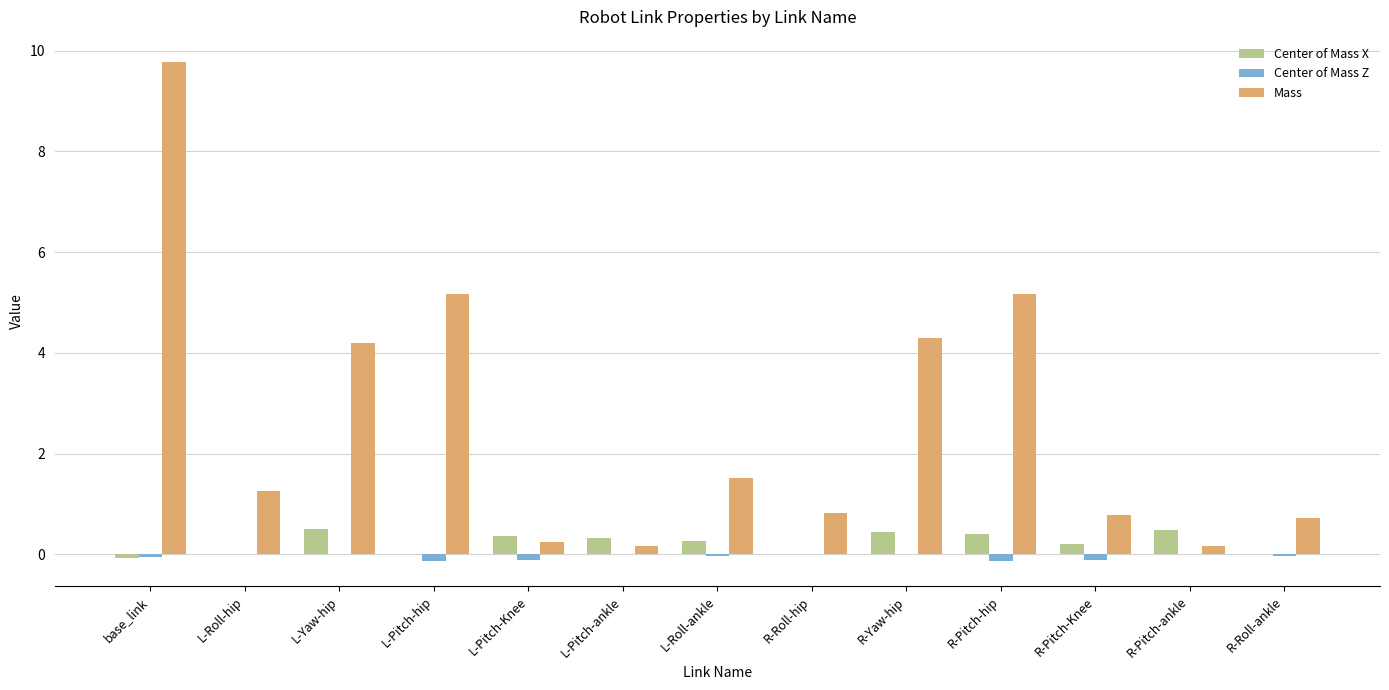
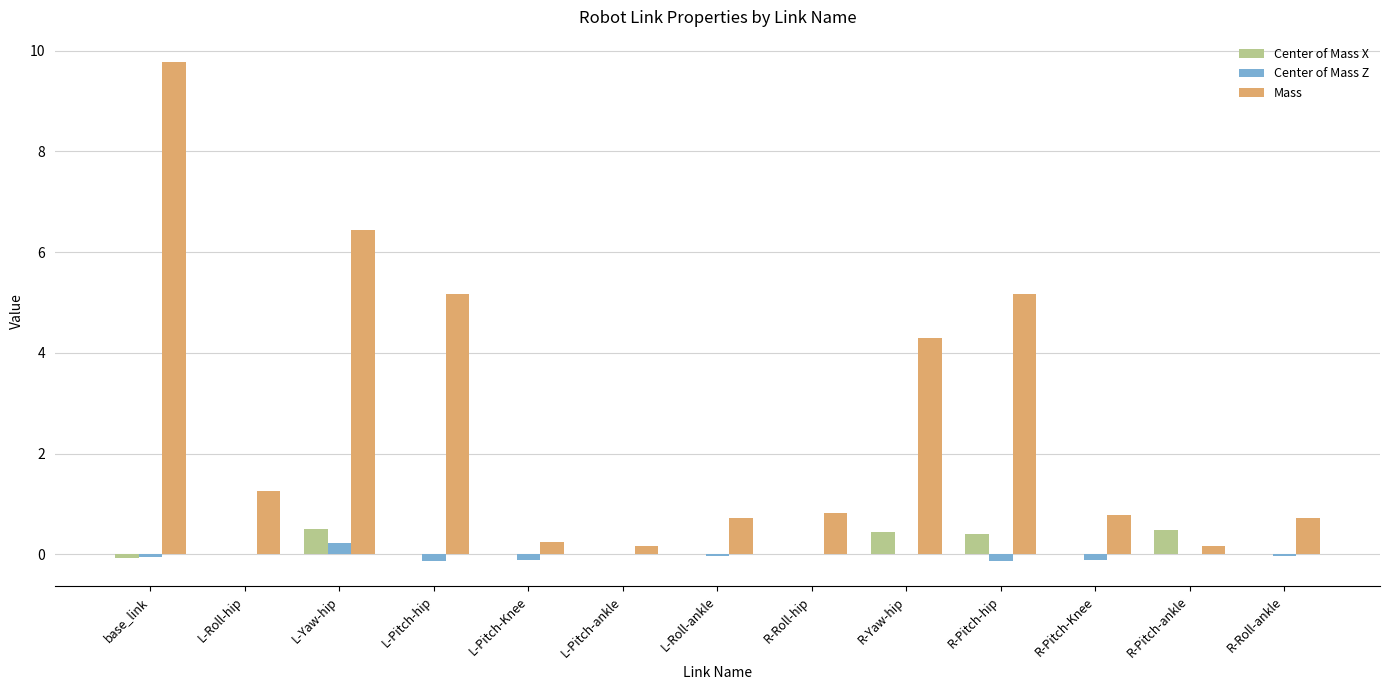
Center of Mass Z, L-Yaw-hip: 0.0 -> 0.2
Mass, L-Yaw-hip: 4.2 -> 6.4
Center of Mass X, L-Pitch-Knee: 0.4 -> 0.0
Center of Mass X, L-Pitch-ankle: 0.3 -> 0.0
Center of Mass X, L-Roll-ankle: 0.3 -> 0.0
Mass, L-Roll-ankle: 1.5 -> 0.7
Center of Mass X, R-Pitch-Knee: 0.2 -> 0.0
